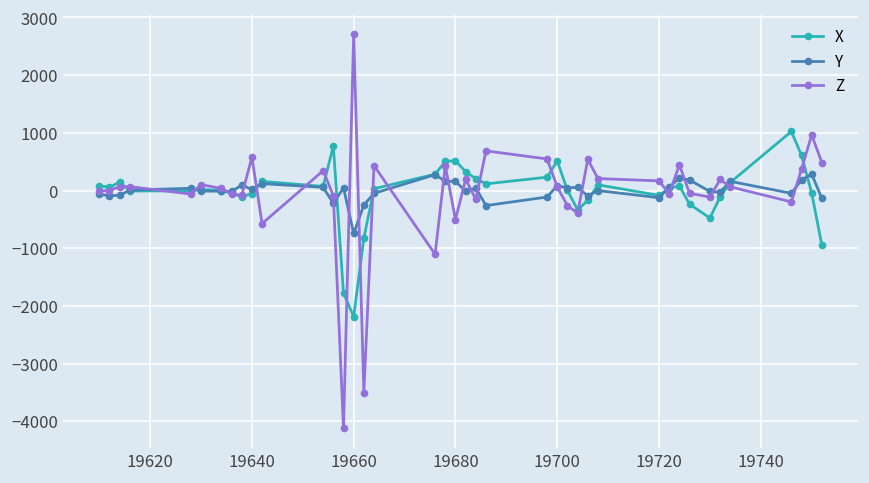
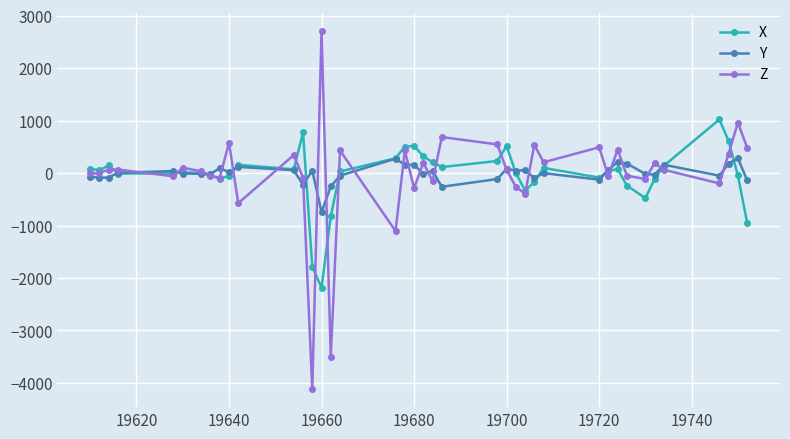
Z, 19680: -500 -> -300
Z, 19720: 200 -> 500
